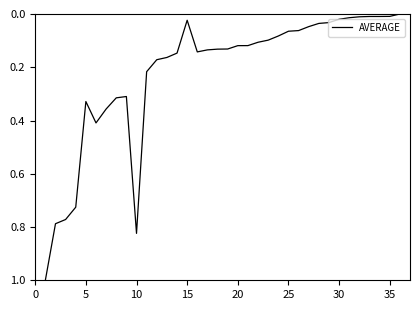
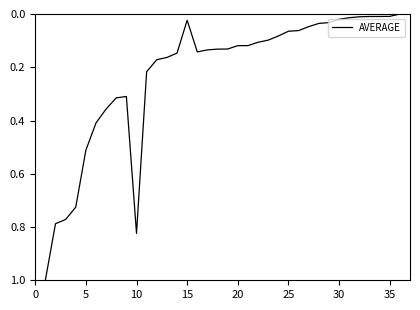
5: 0.33 -> 0.51
